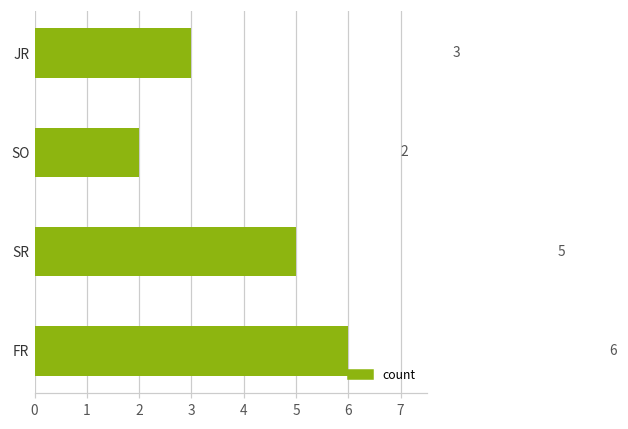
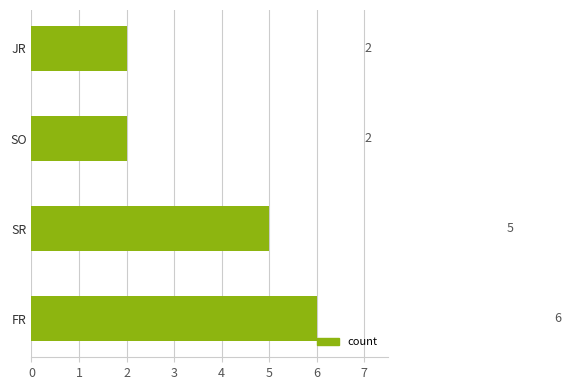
JR: 3 -> 2
